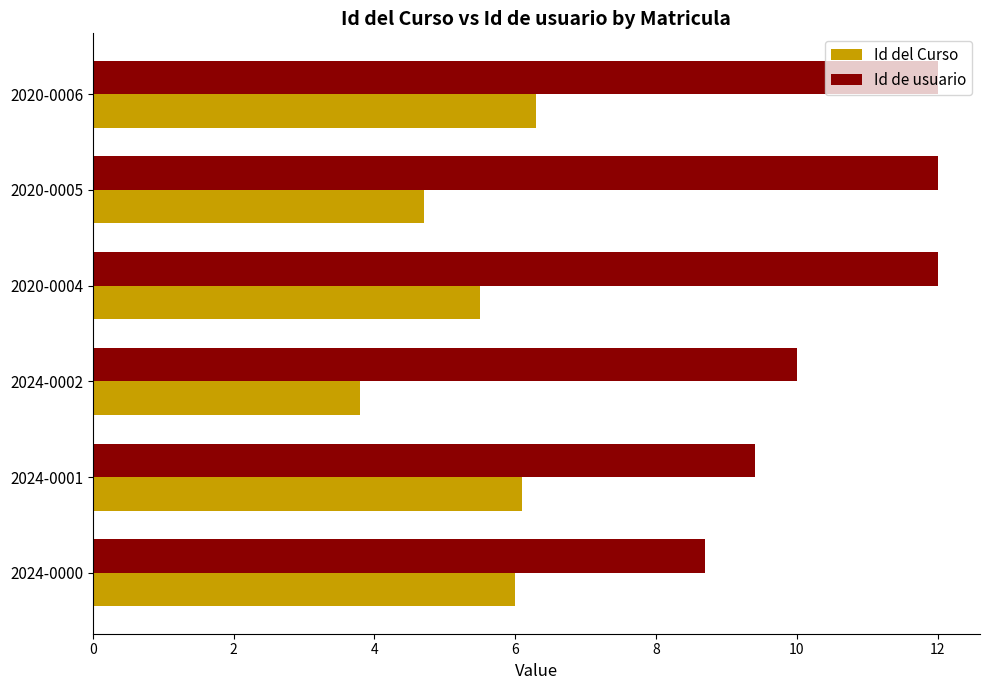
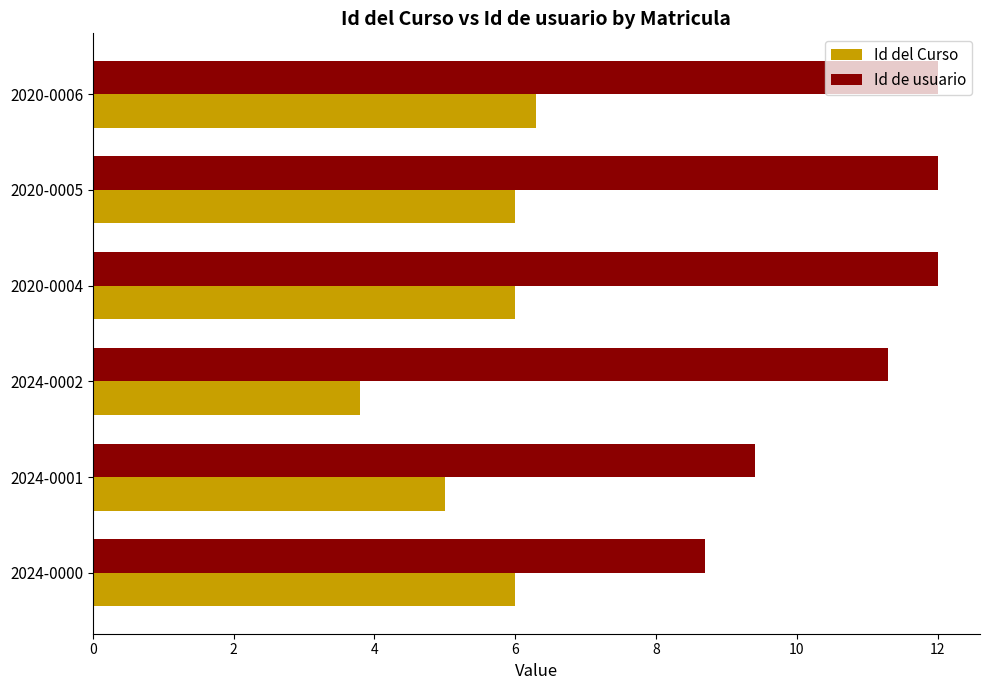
Id del Curso, 2020-0005: 4.7 -> 6.0
Id del Curso, 2020-0004: 5.5 -> 6.0
Id de usuario, 2024-0002: 10.0 -> 11.3
Id del Curso, 2024-0001: 6.1 -> 5.0
